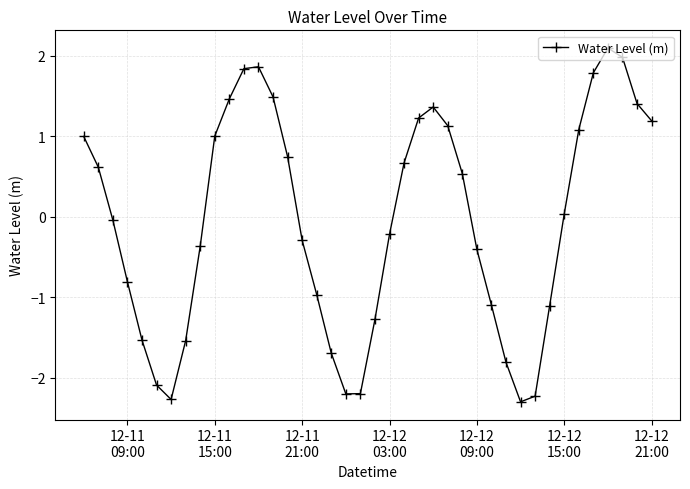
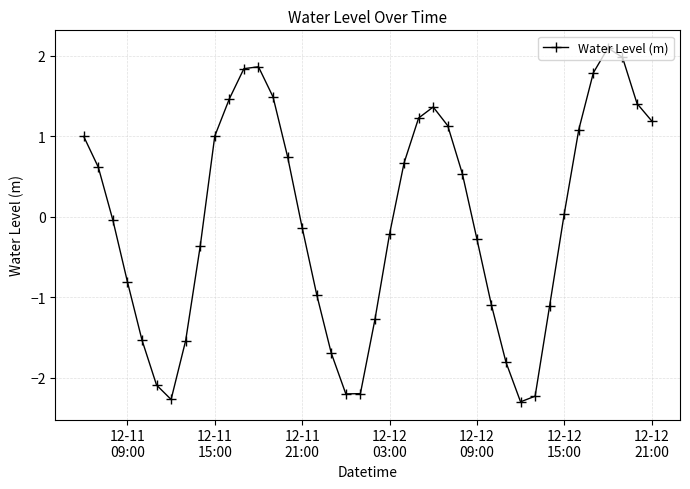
12-11 21:00: -0.3 -> -0.1
12-12 09:00: -0.4 -> -0.3
